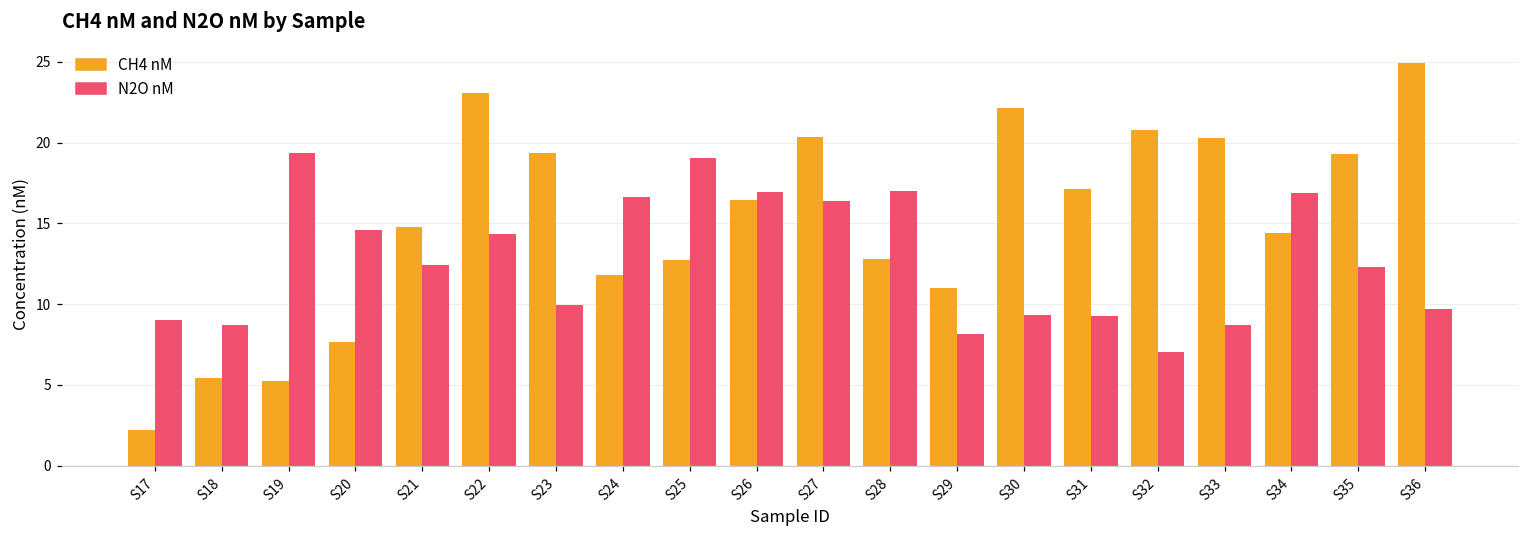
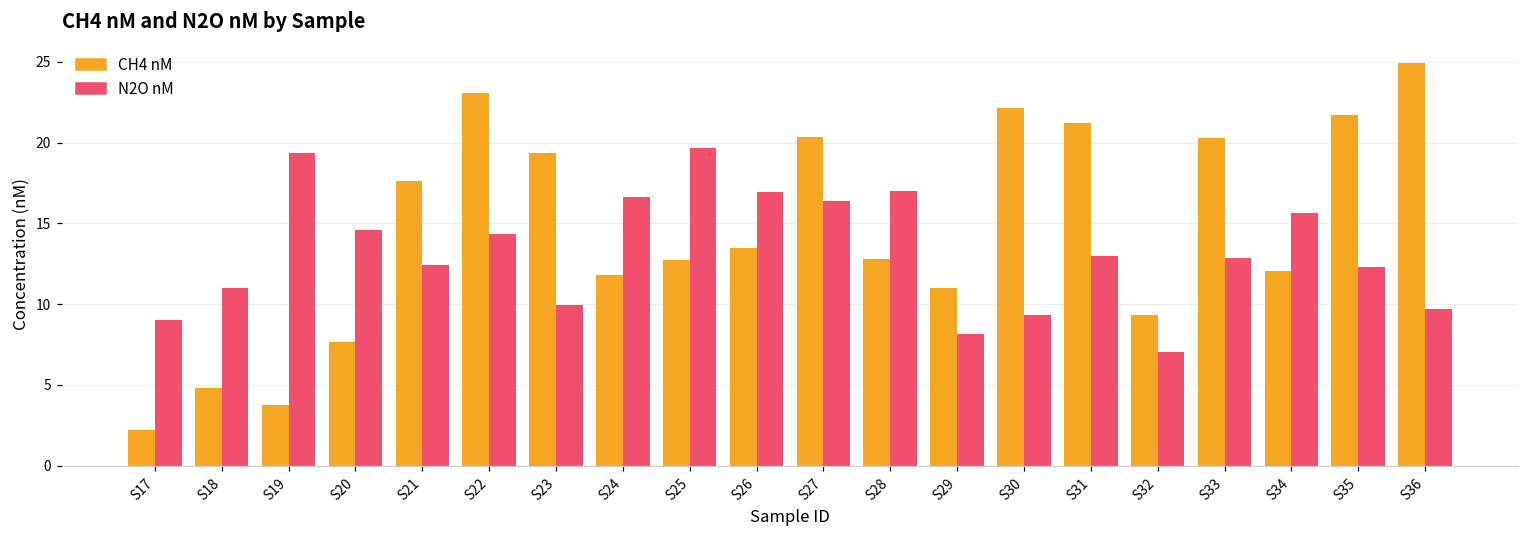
CH4 nM, S18: 5.4 -> 4.8
N2O nM, S18: 8.7 -> 11.0
CH4 nM, S19: 5.2 -> 3.8
CH4 nM, S21: 14.8 -> 17.6
N2O nM, S25: 19.0 -> 19.7
CH4 nM, S26: 16.4 -> 13.5
CH4 nM, S31: 17.1 -> 21.2
N2O nM, S31: 9.2 -> 13.0
CH4 nM, S32: 20.8 -> 9.4
N2O nM, S33: 8.7 -> 12.9
CH4 nM, S34: 14.4 -> 12.0
N2O nM, S34: 16.9 -> 15.7
CH4 nM, S35: 19.3 -> 21.7
